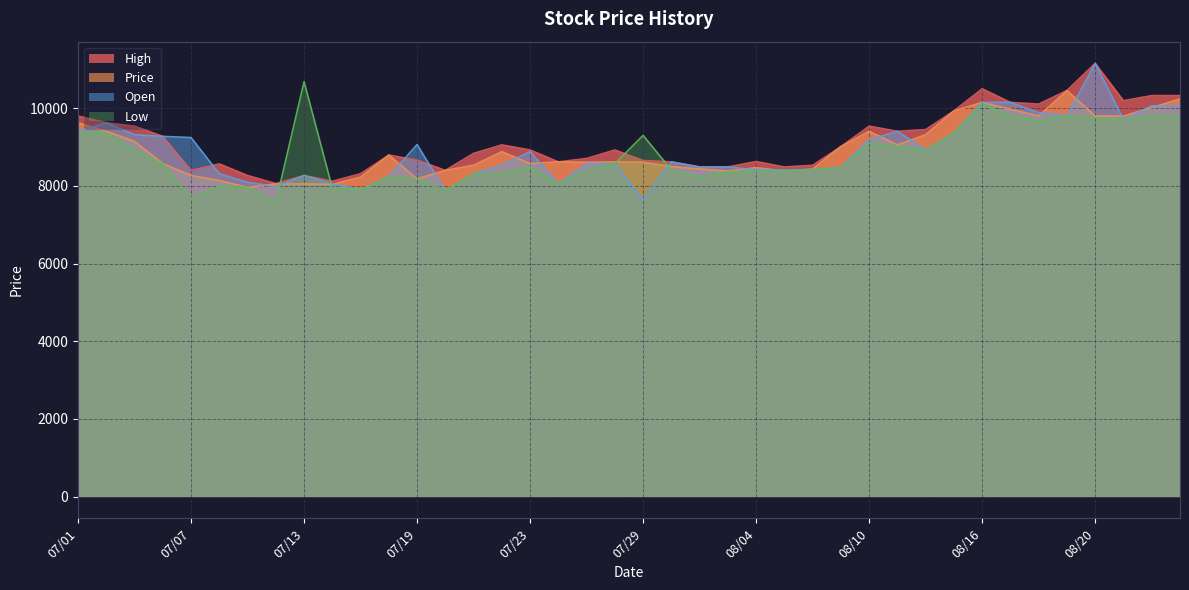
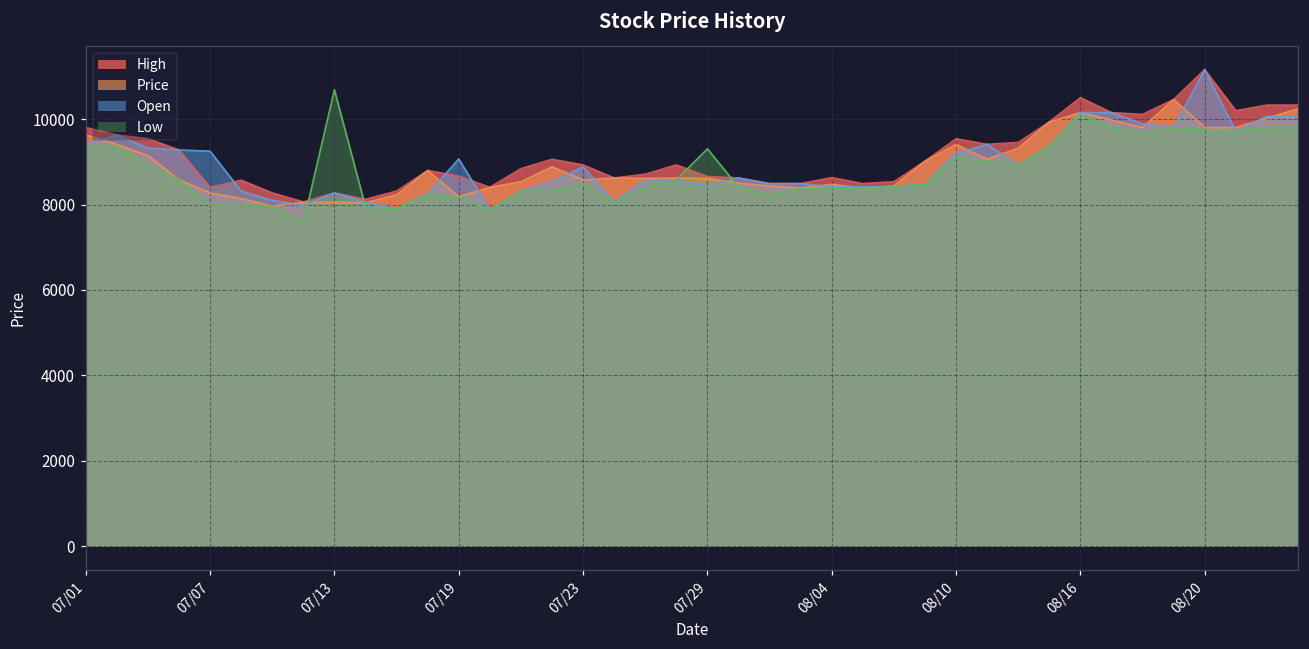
Low, 07/07: 7700 -> 8000
Open, 07/29: 7600 -> 8400
